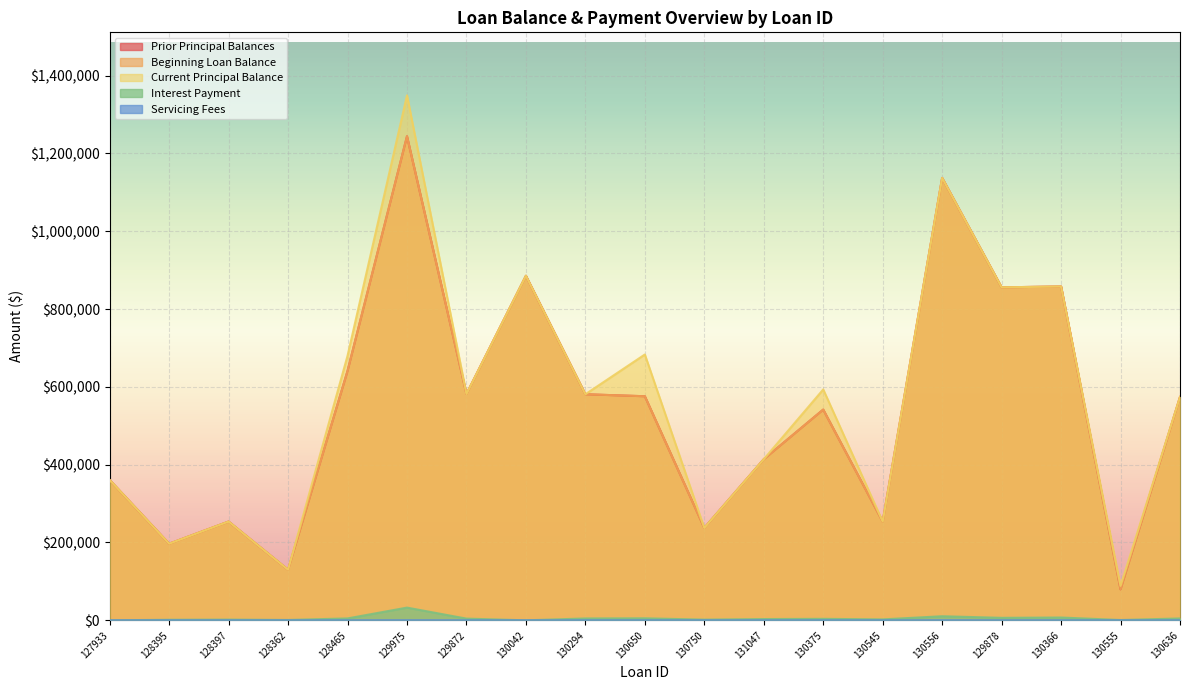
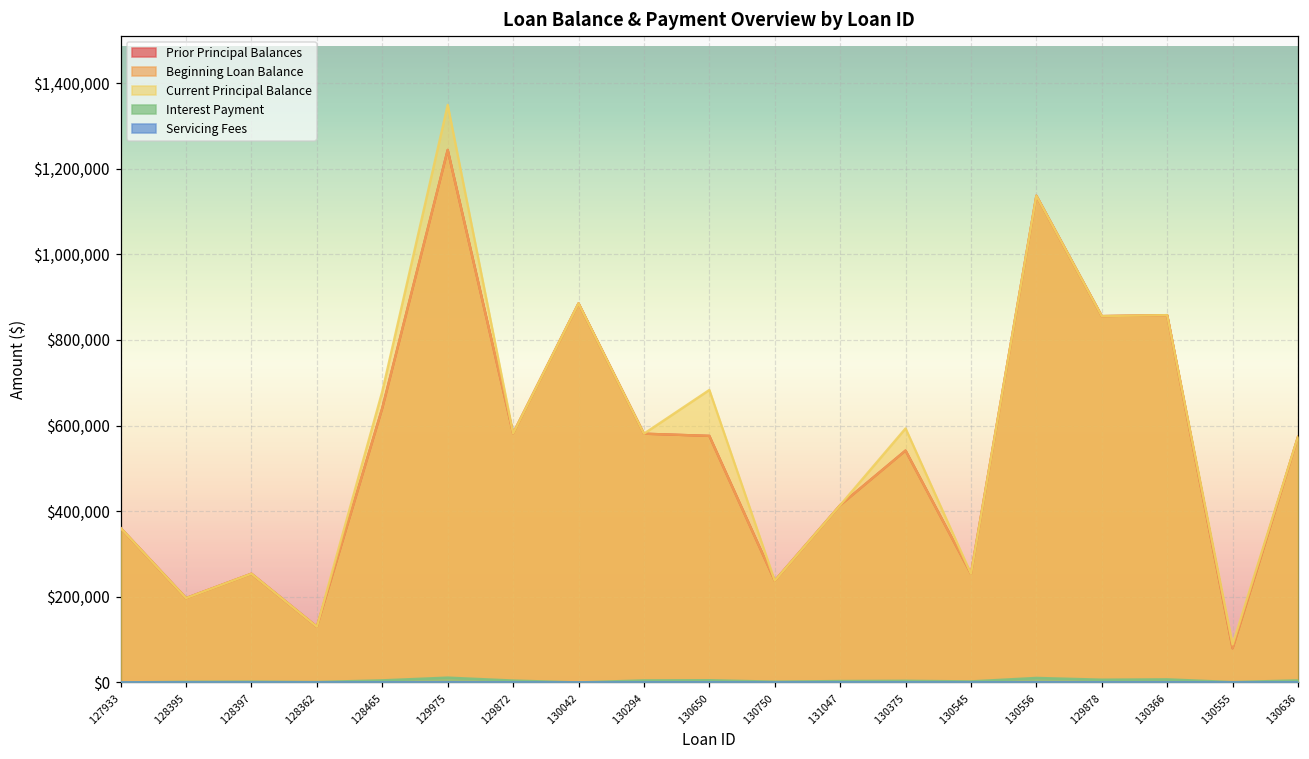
Interest Payment, 129975: $30,000 -> $10,000
